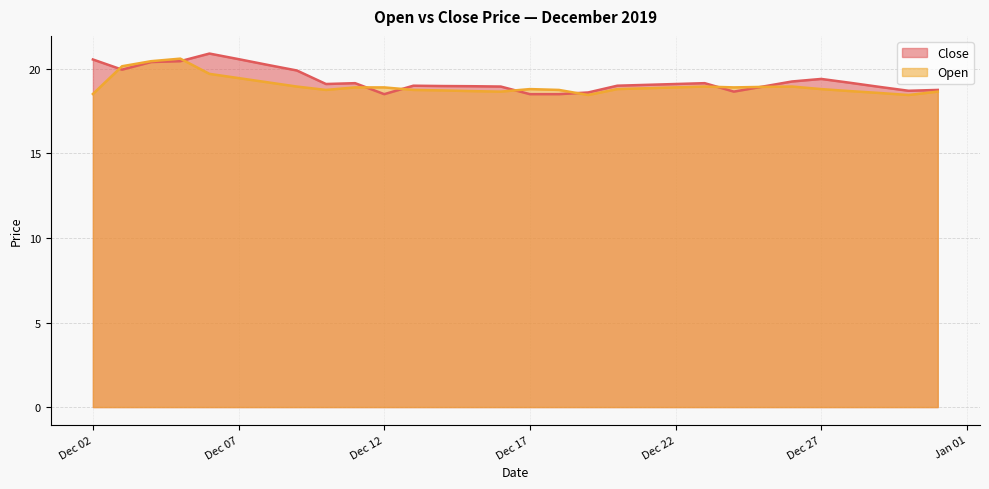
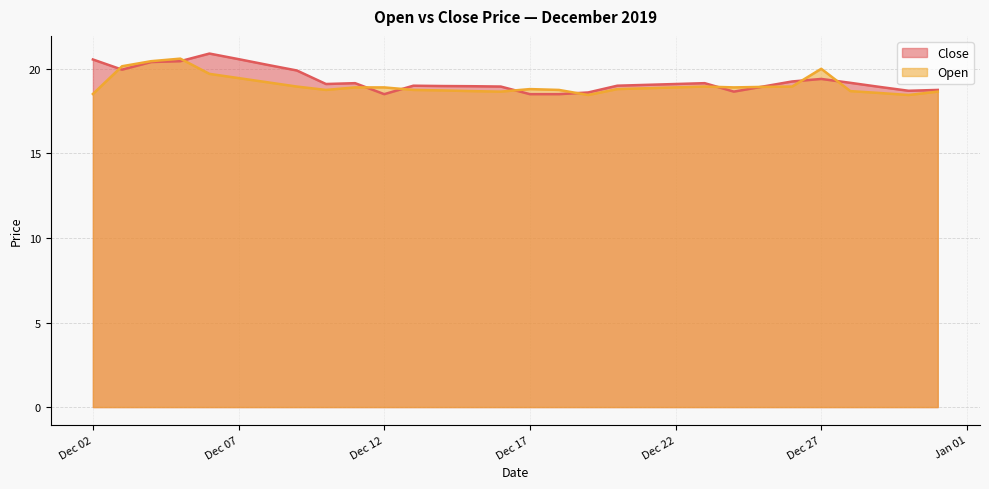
Open, Dec 27: 18.8 -> 20.0
